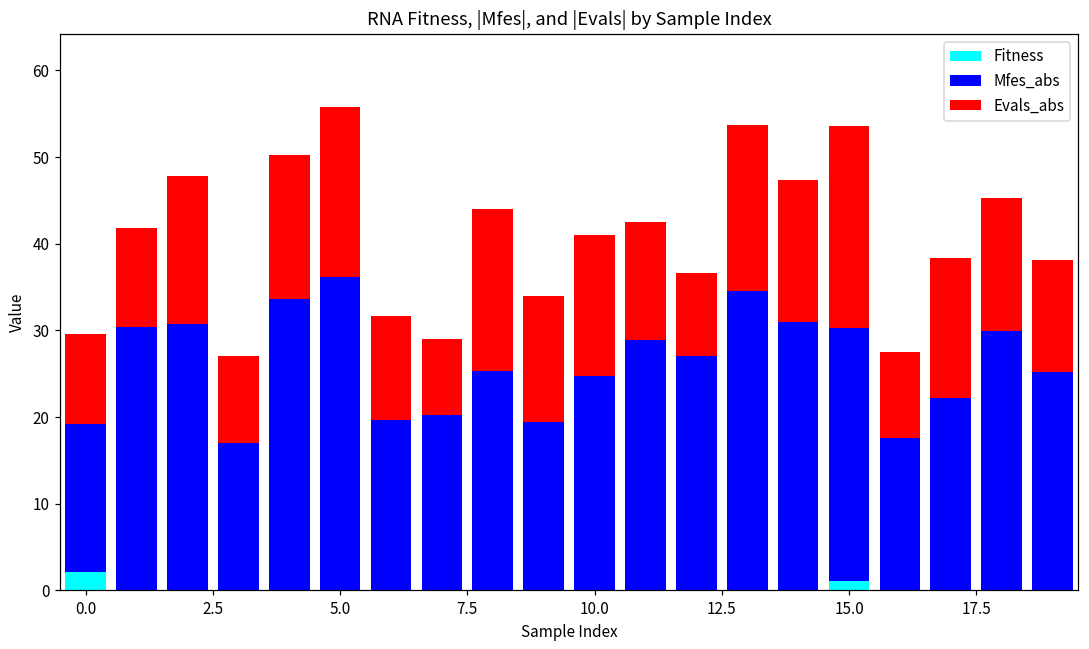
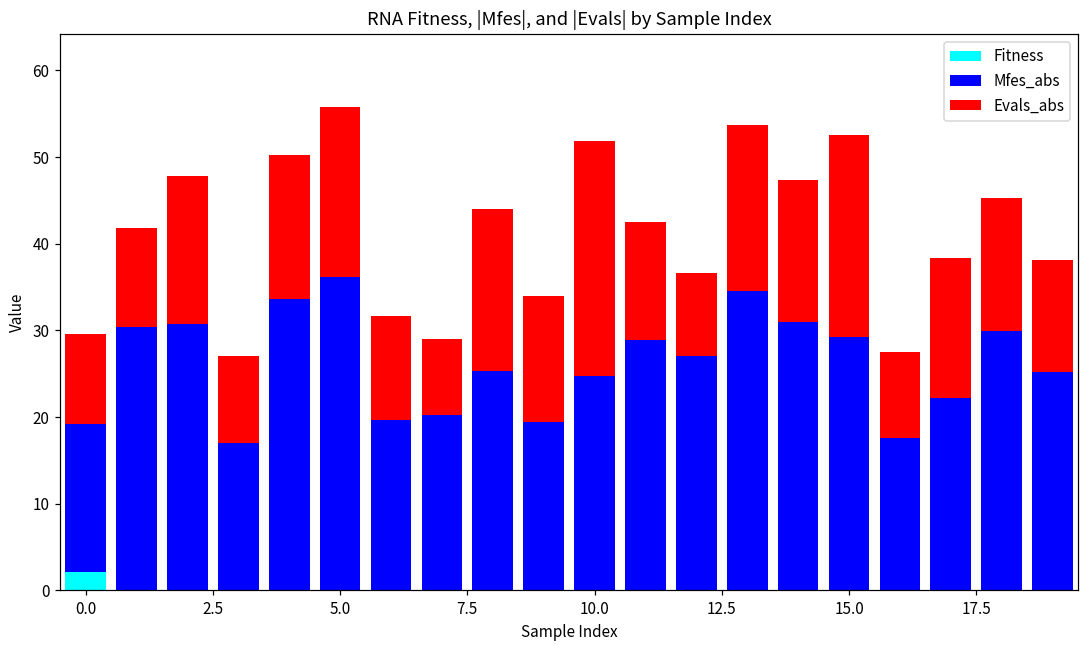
Evals_abs, 10.0: 16 -> 27
Fitness, 15.0: 1 -> 0
